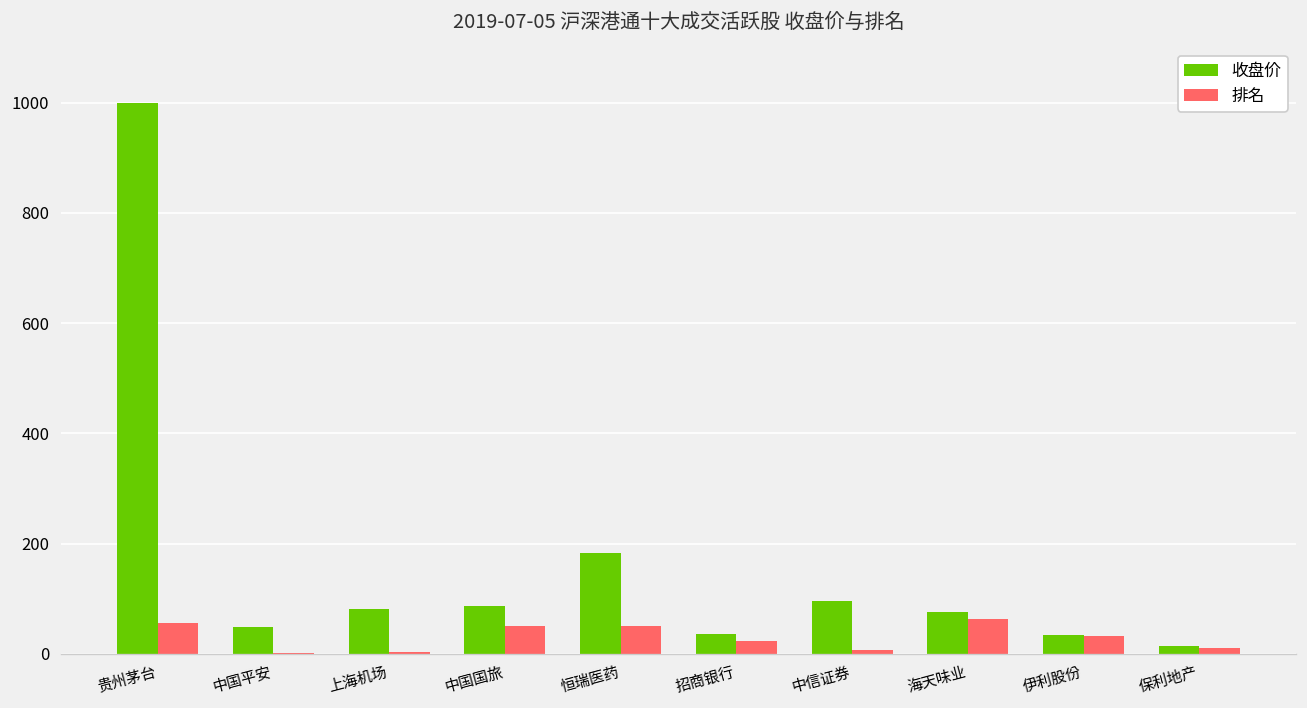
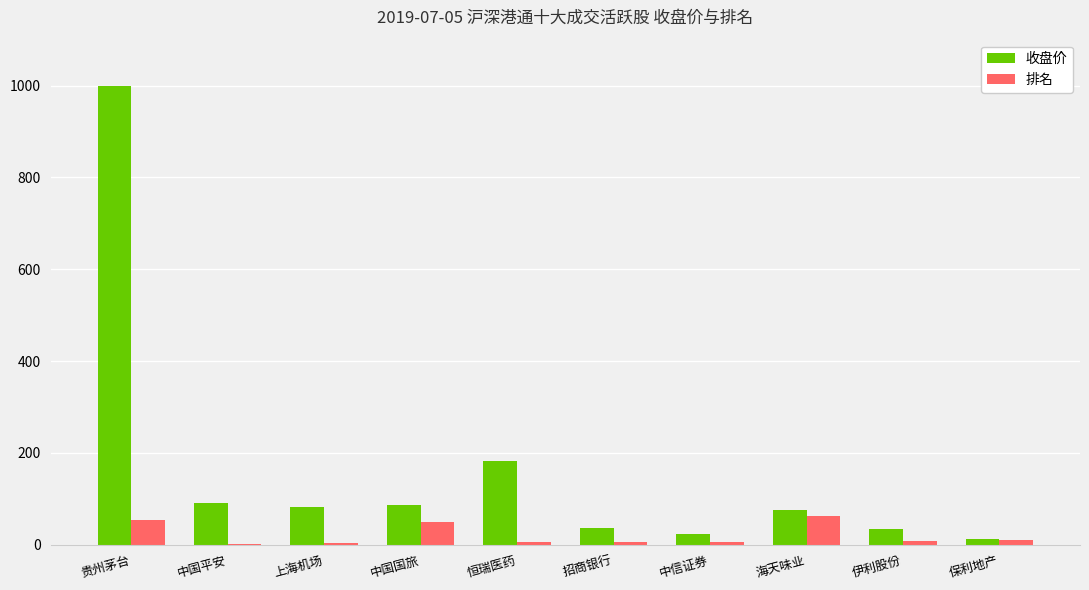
收盘价, 中国平安: 50 -> 90
排名, 恒瑞医药: 50 -> 10
排名, 招商银行: 20 -> 10
收盘价, 中信证券: 100 -> 20
排名, 伊利股份: 30 -> 10
